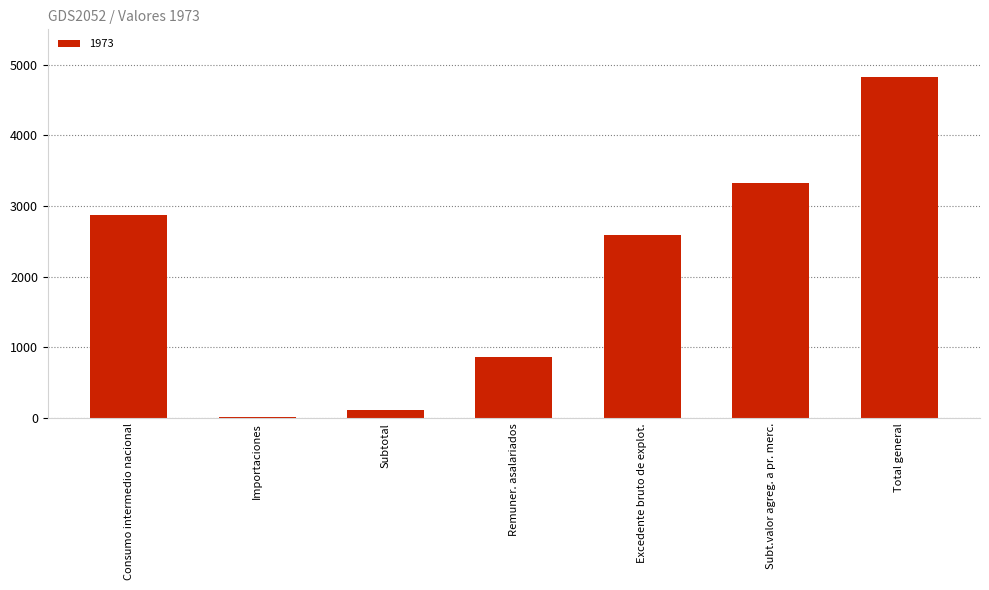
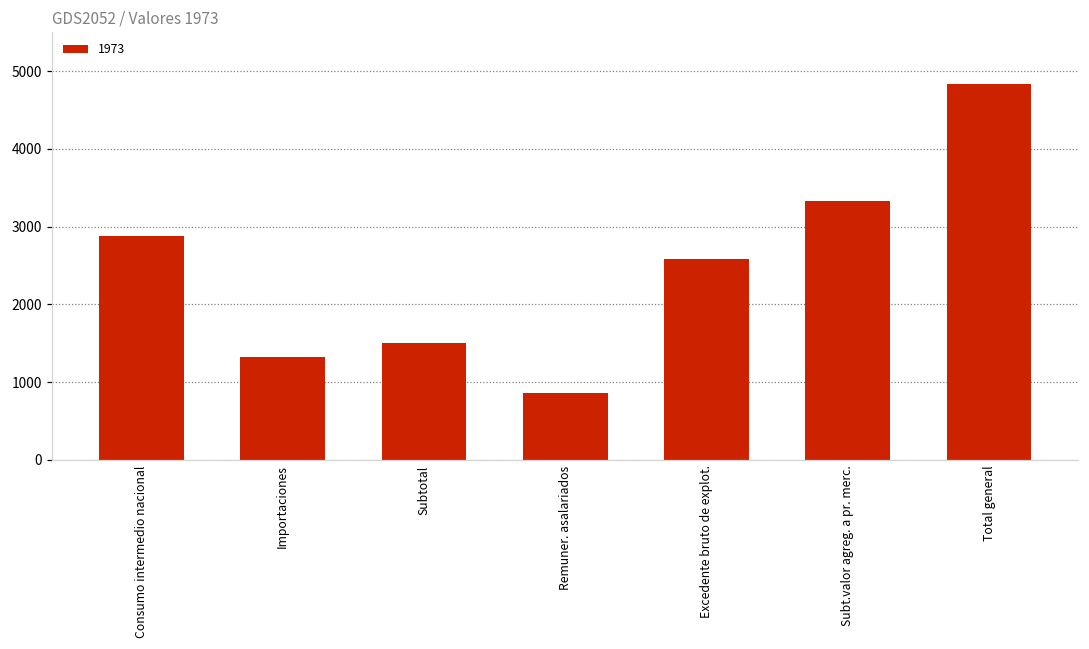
Importaciones: 0 -> 1300
Subtotal: 100 -> 1500
